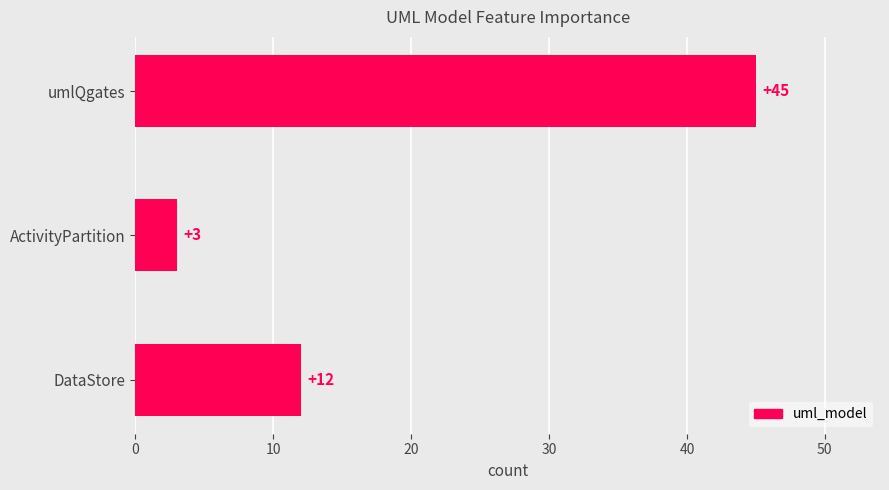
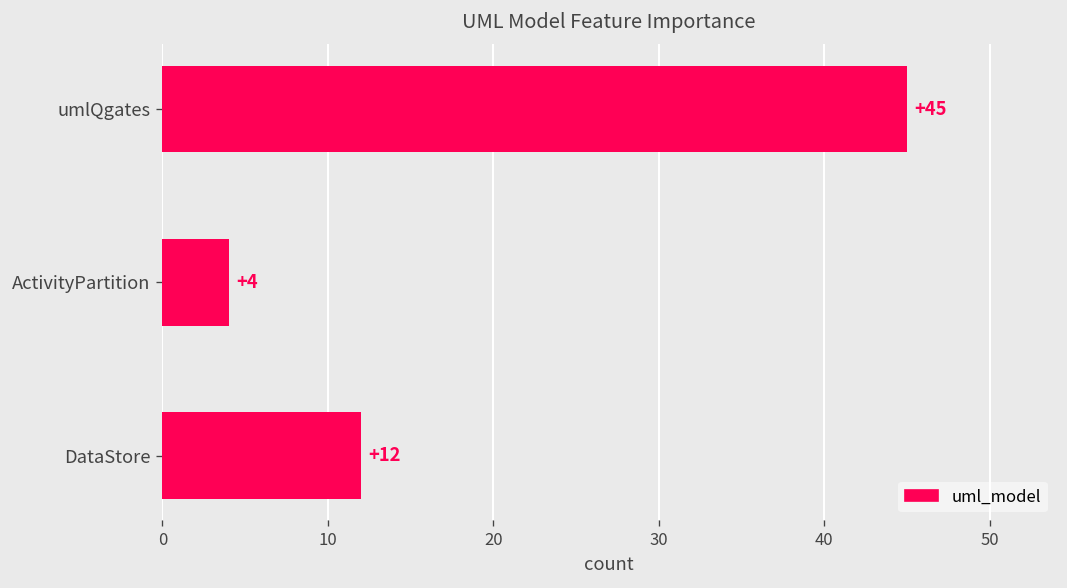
ActivityPartition: +3 -> +4
